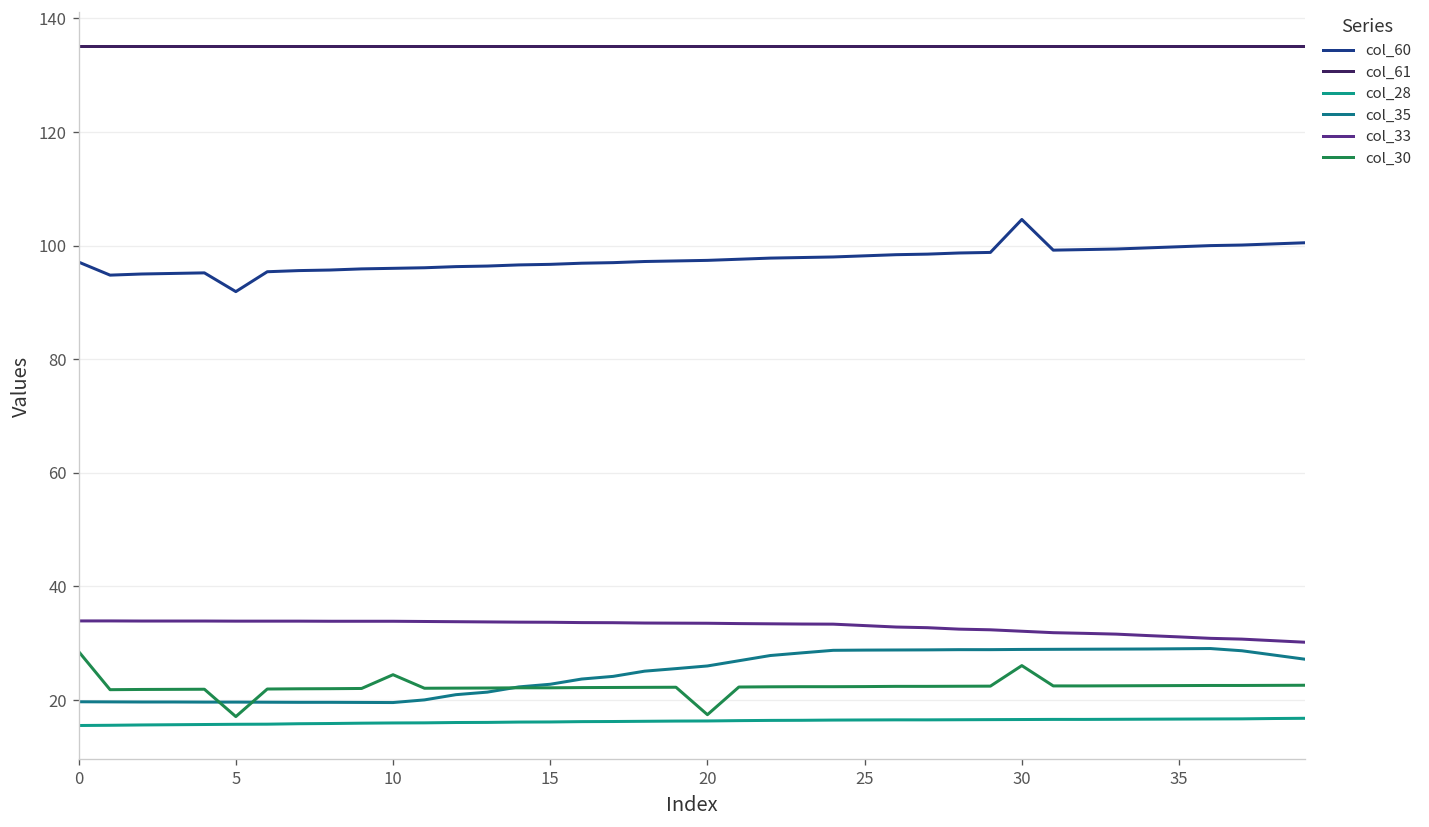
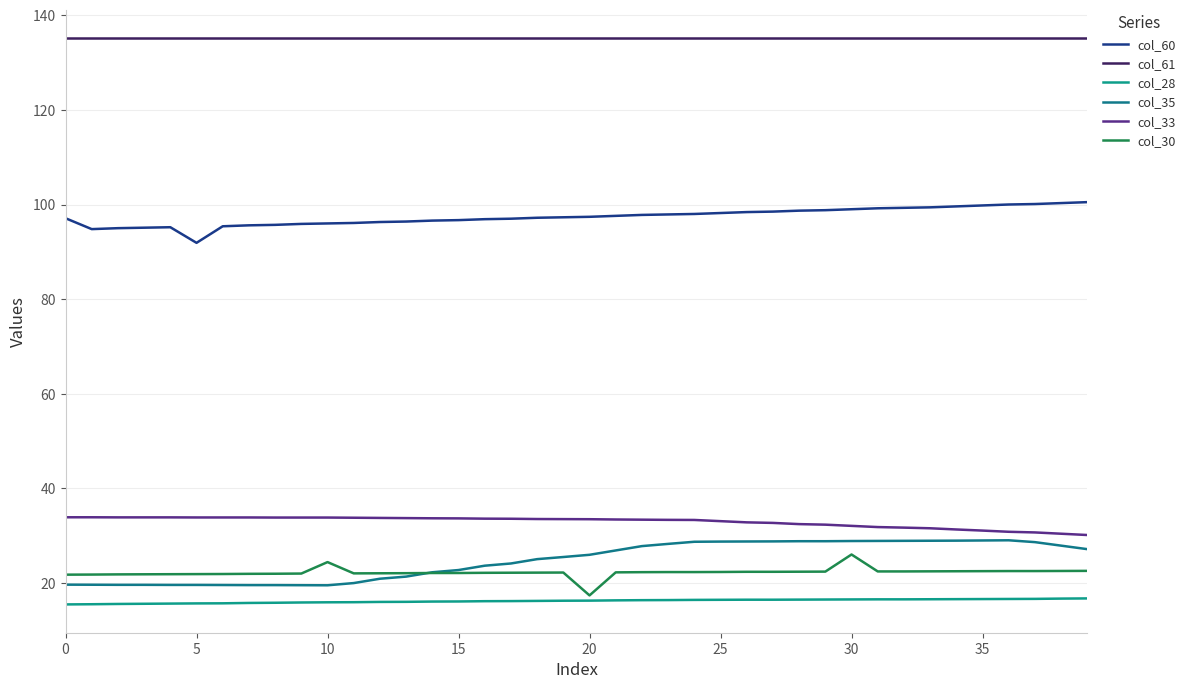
col_30, 0: 29 -> 22
col_30, 5: 17 -> 22
col_60, 30: 105 -> 99
